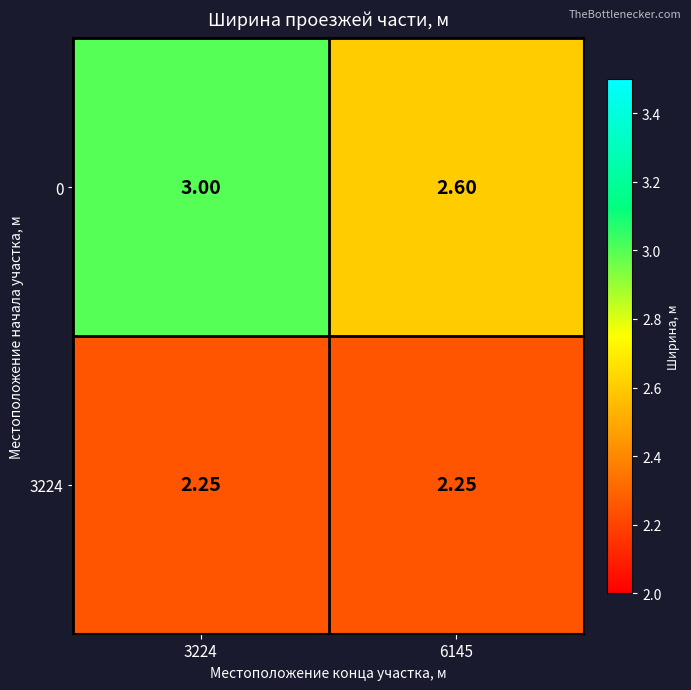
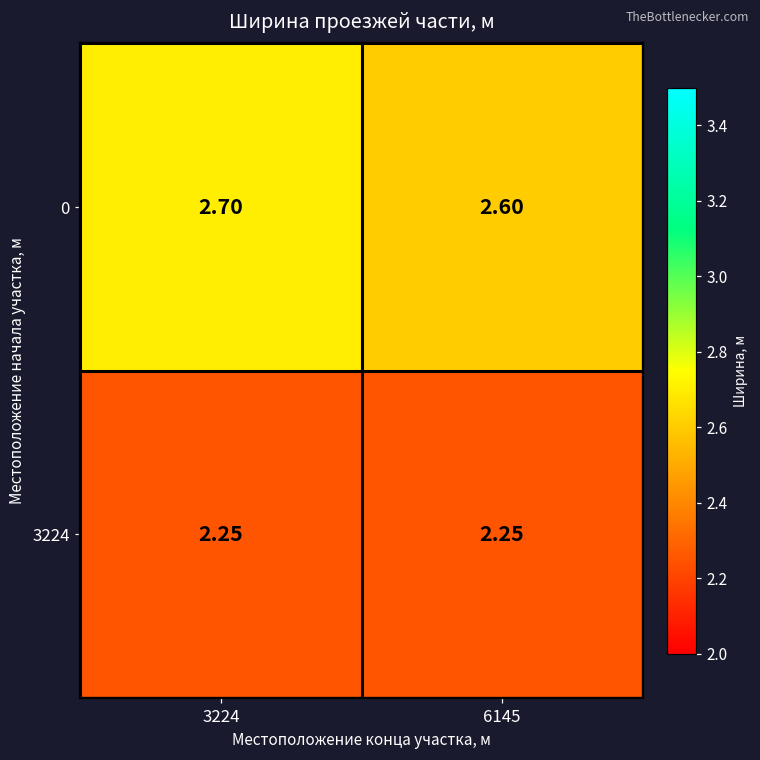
0, 3224: 3.00 -> 2.70
